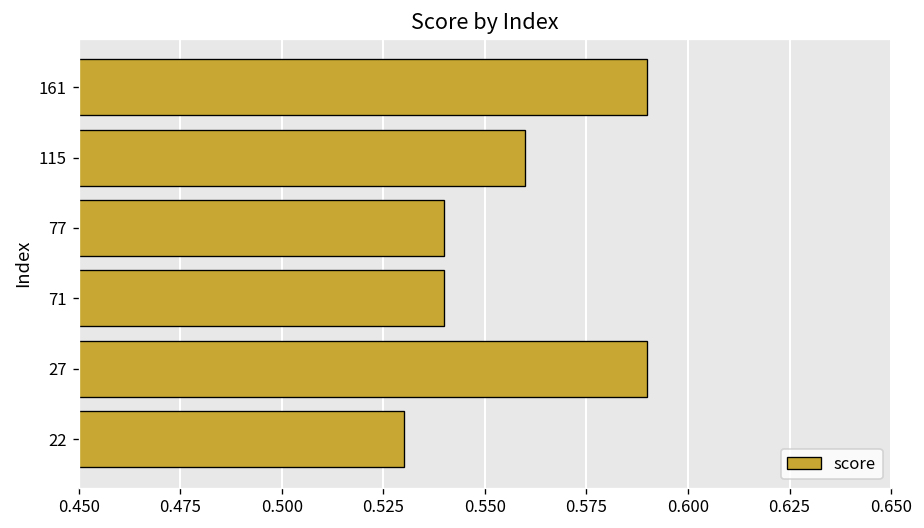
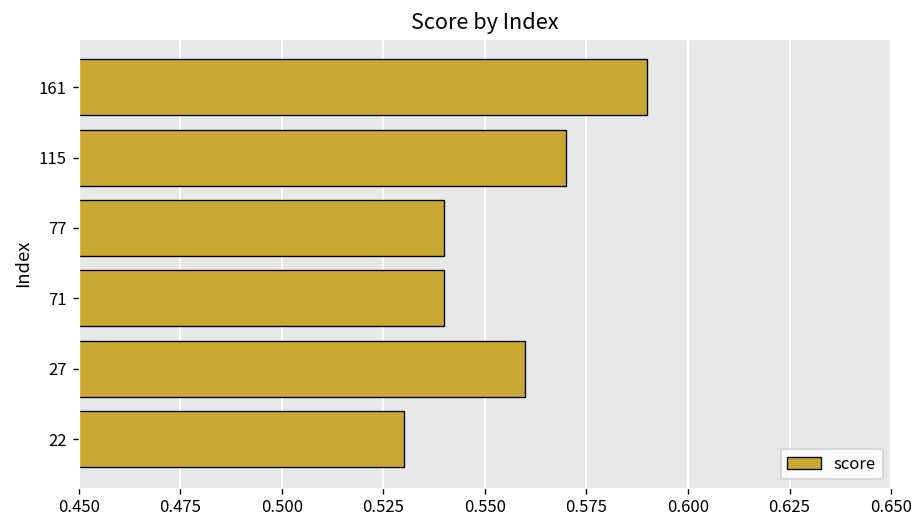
115: 0.56 -> 0.57
27: 0.59 -> 0.56
